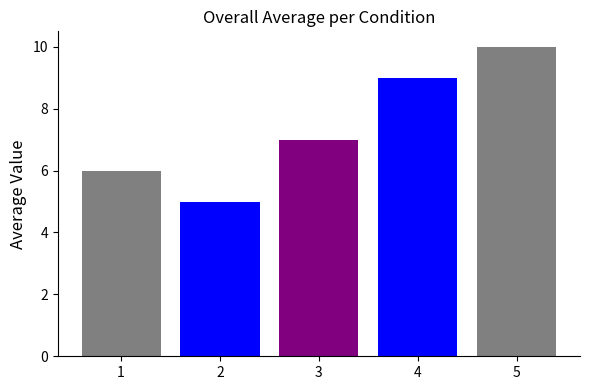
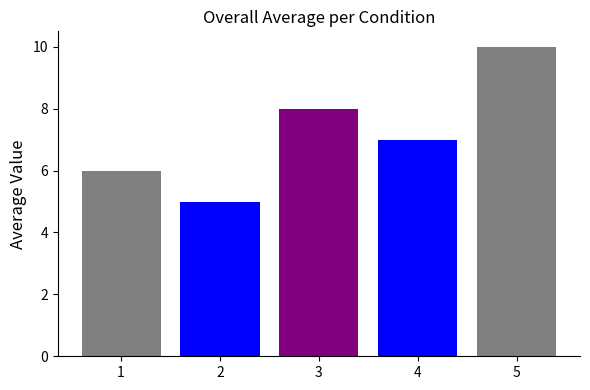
3: 7 -> 8
4: 9 -> 7
